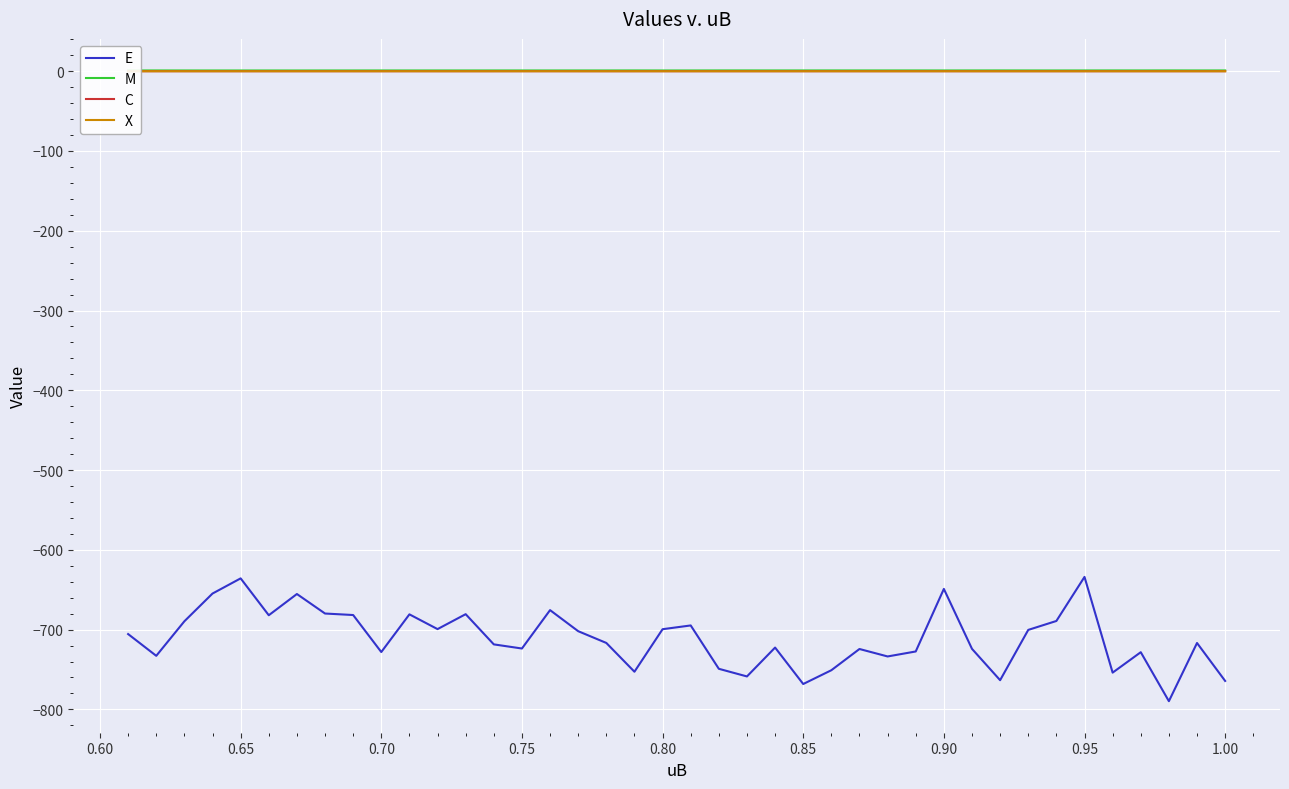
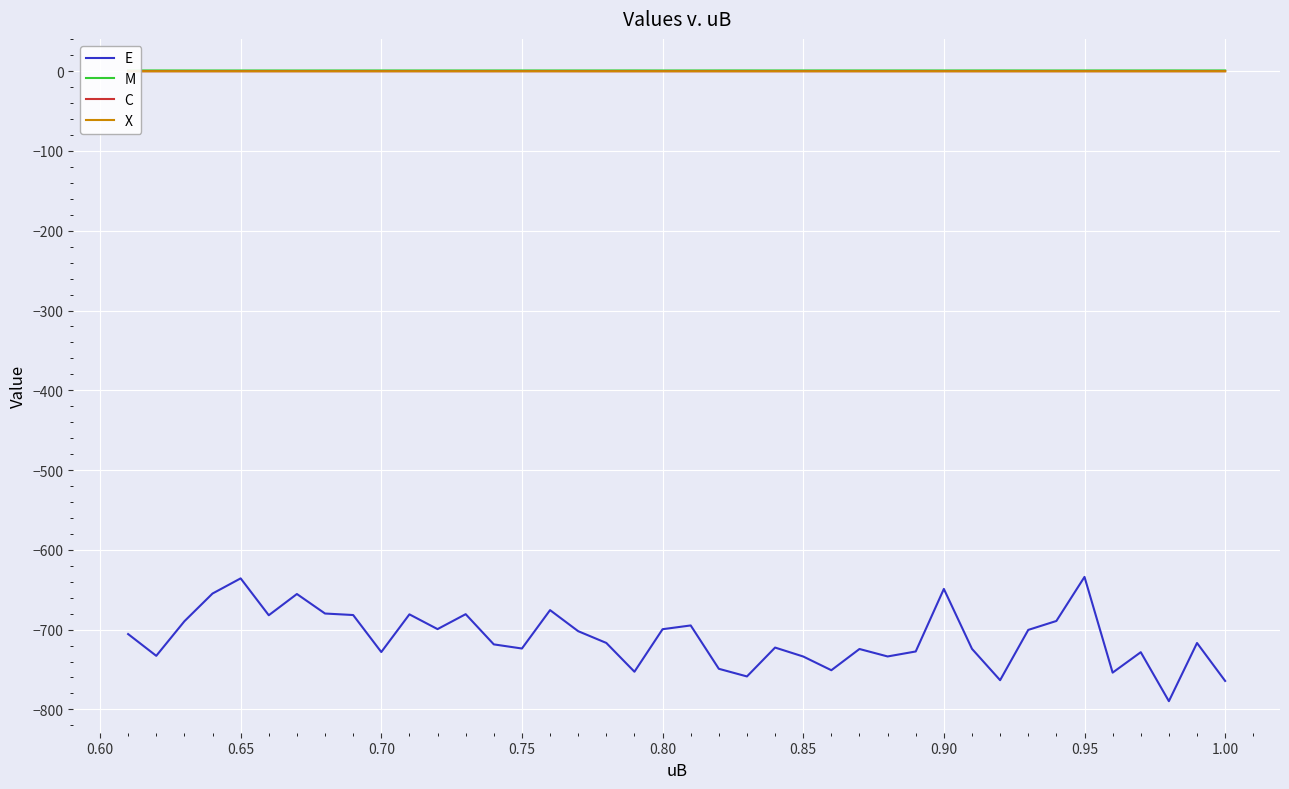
E, 0.85: -770 -> -730
